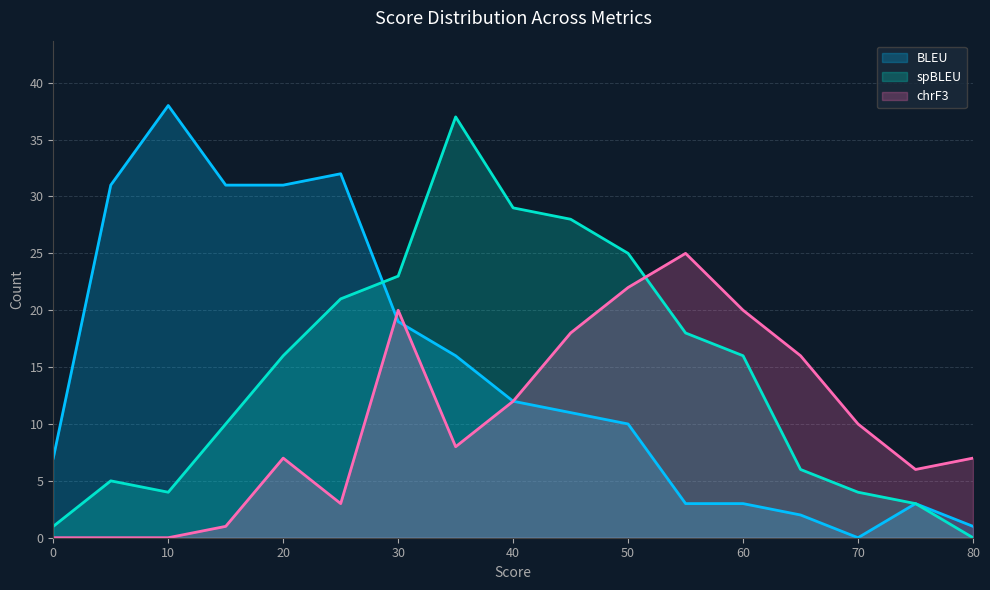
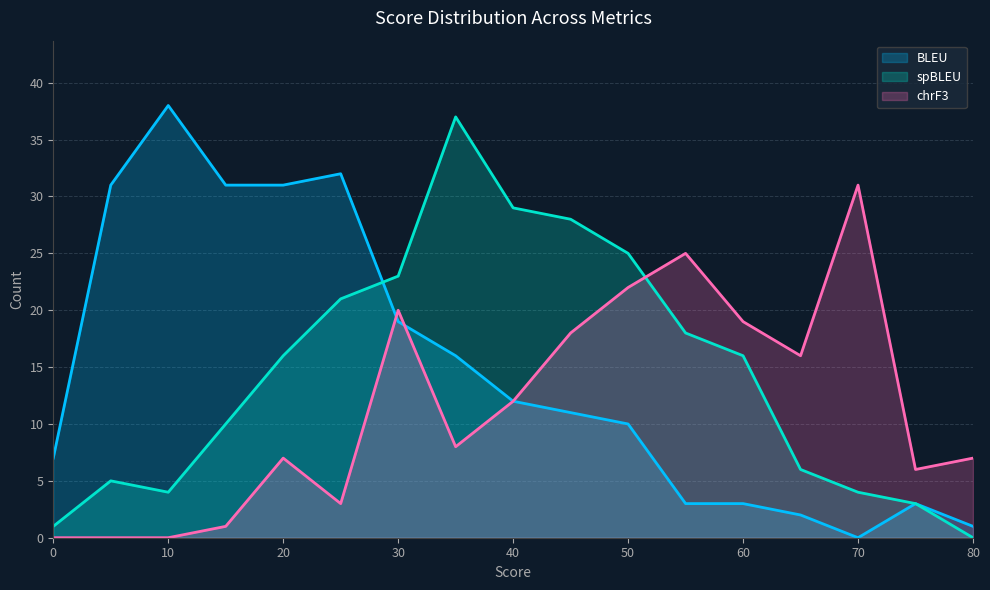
chrF3, 60: 20 -> 19
chrF3, 70: 10 -> 31
